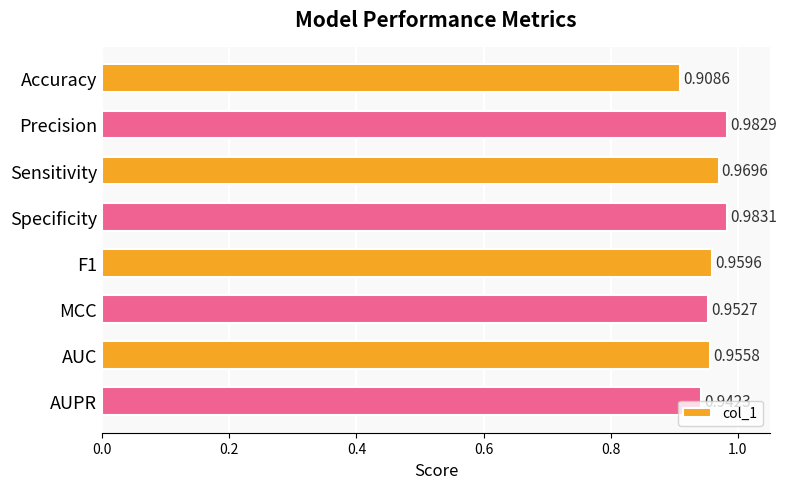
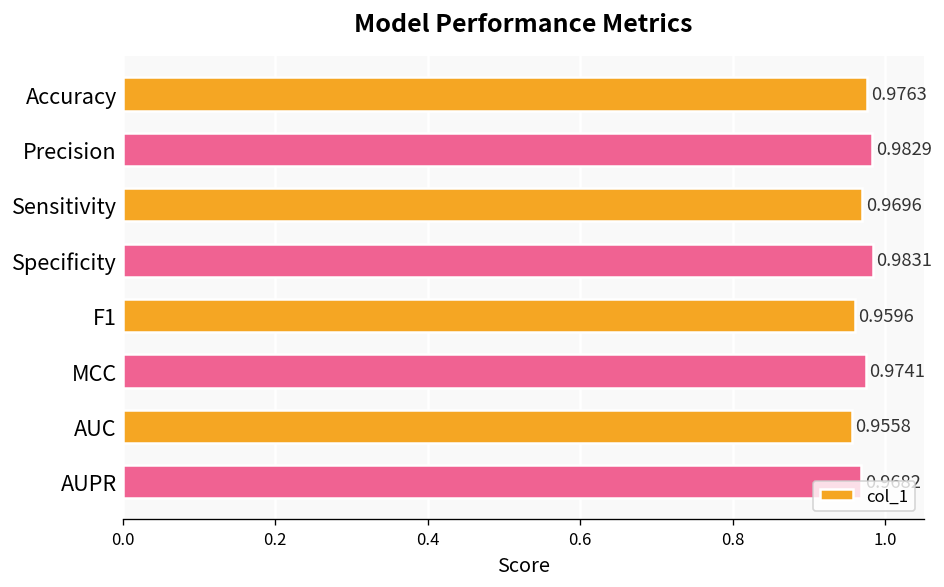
Accuracy: 0.9086 -> 0.9763
MCC: 0.9527 -> 0.9741
AUPR: 0.9423 -> 0.9682
